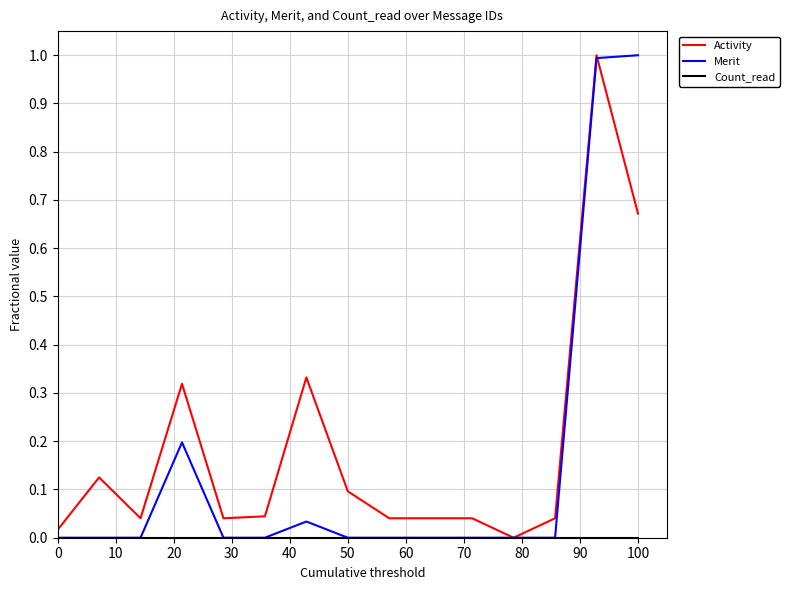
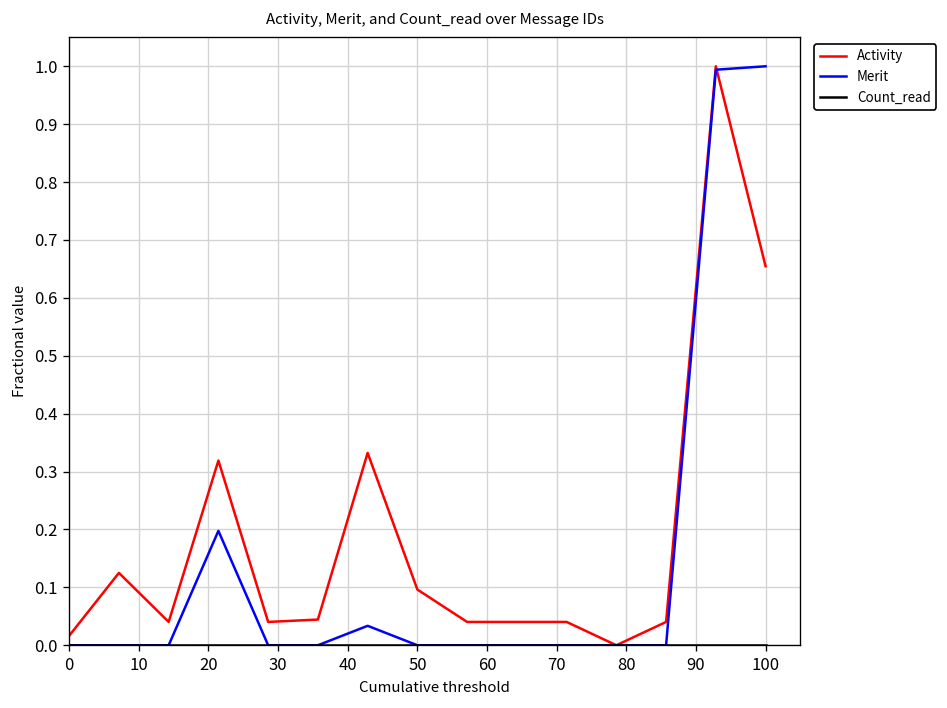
Activity, 100: 0.67 -> 0.65
